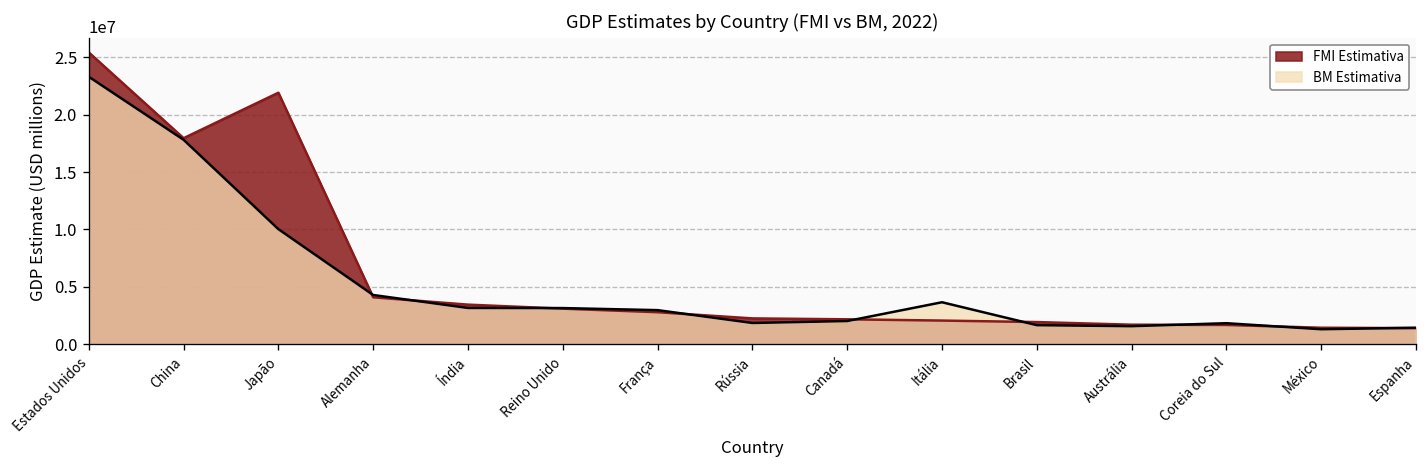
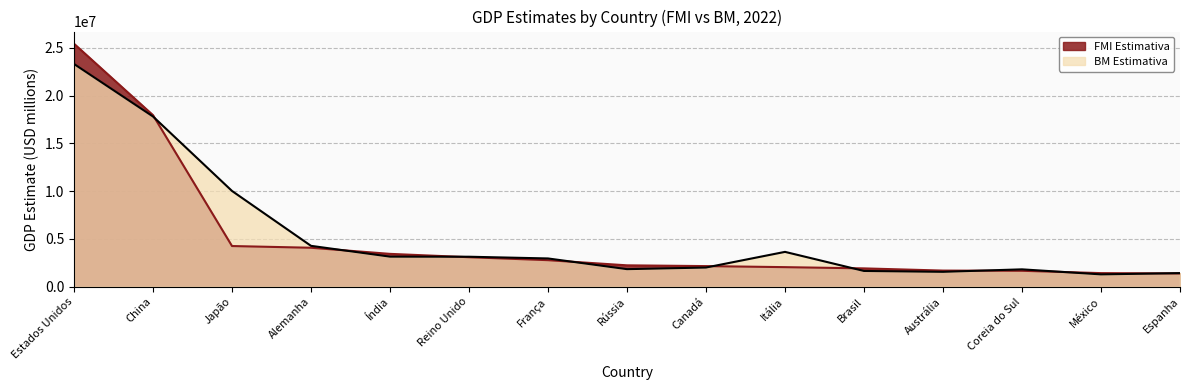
FMI Estimativa, Japão: 22000000 -> 4000000
